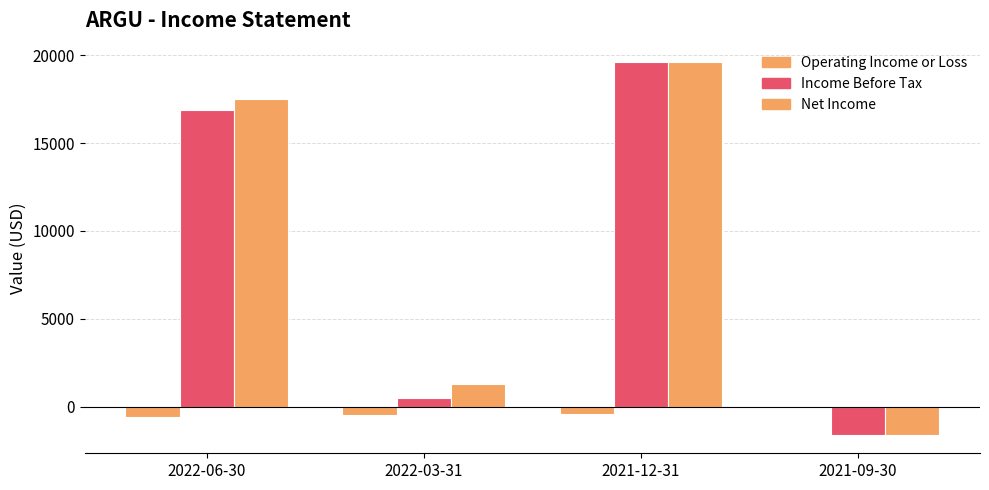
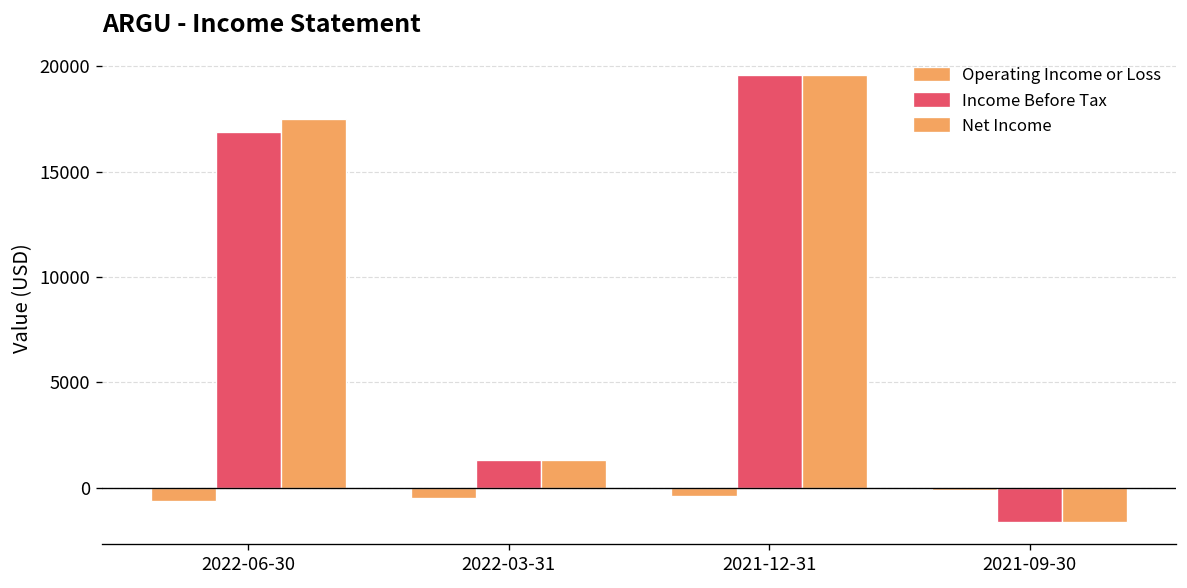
Income Before Tax, 2022-03-31: 500 -> 1300
